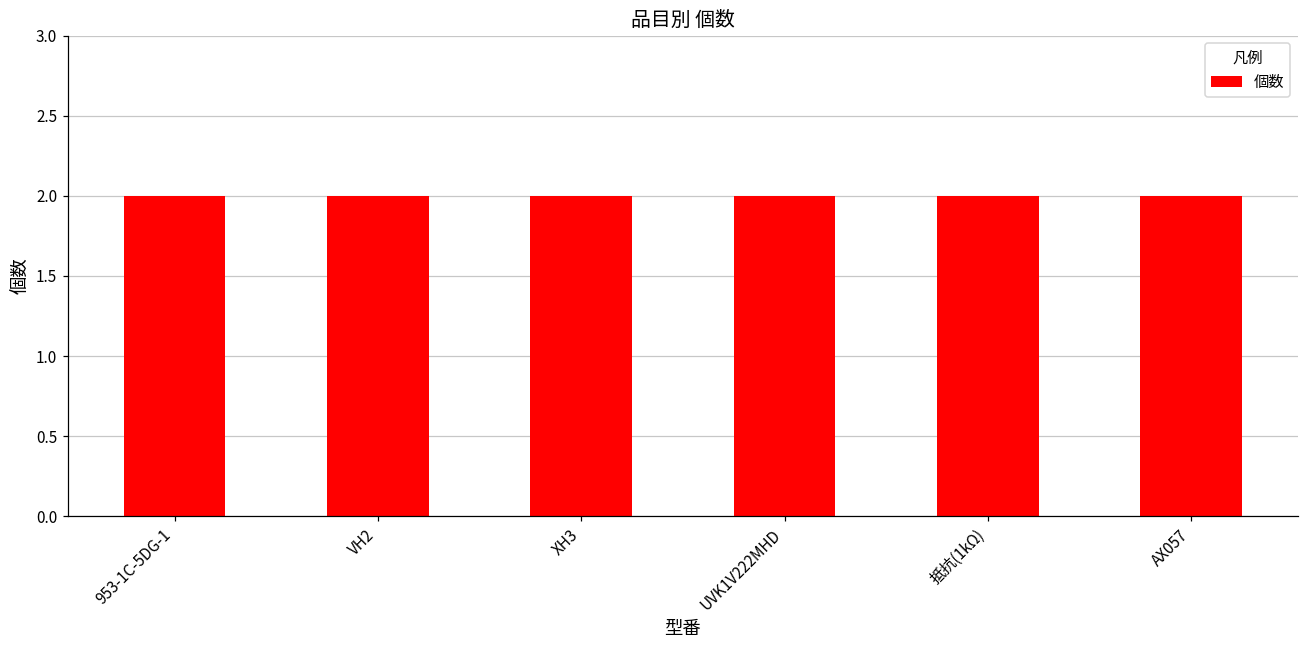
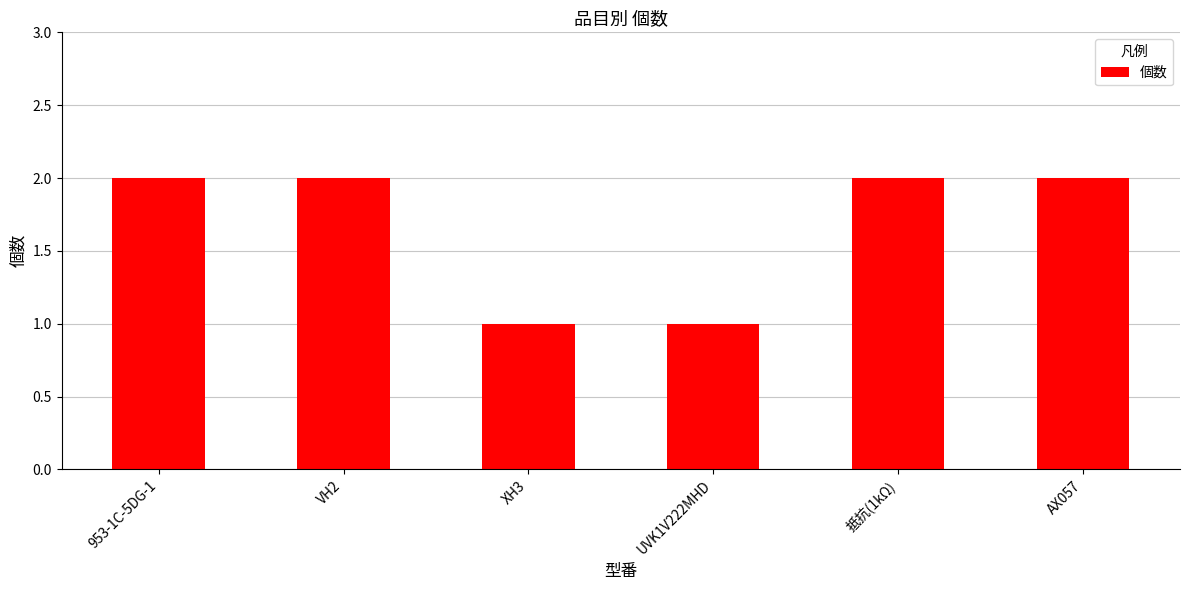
XH3: 2 -> 1
UVK1V222MHD: 2 -> 1
